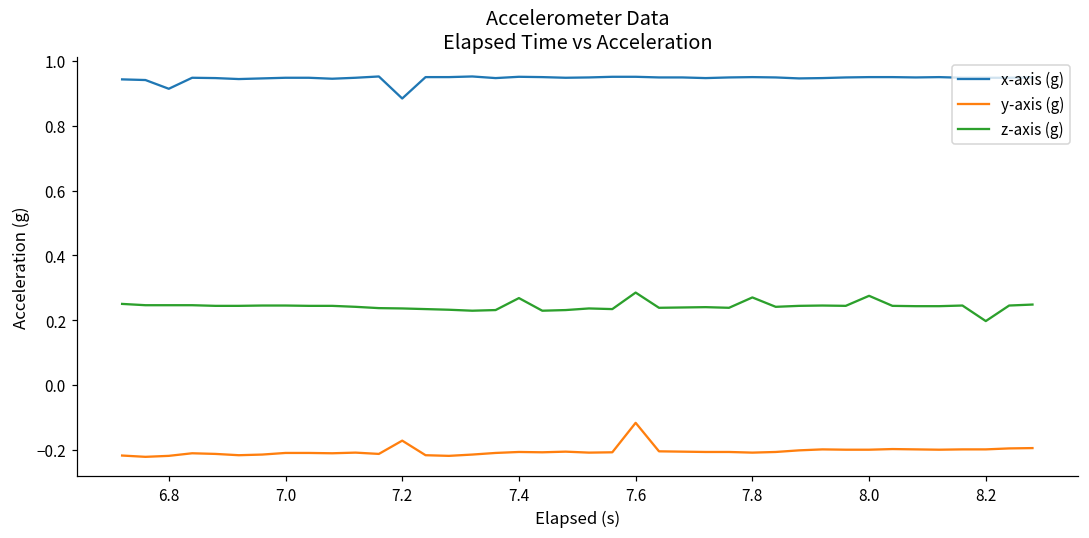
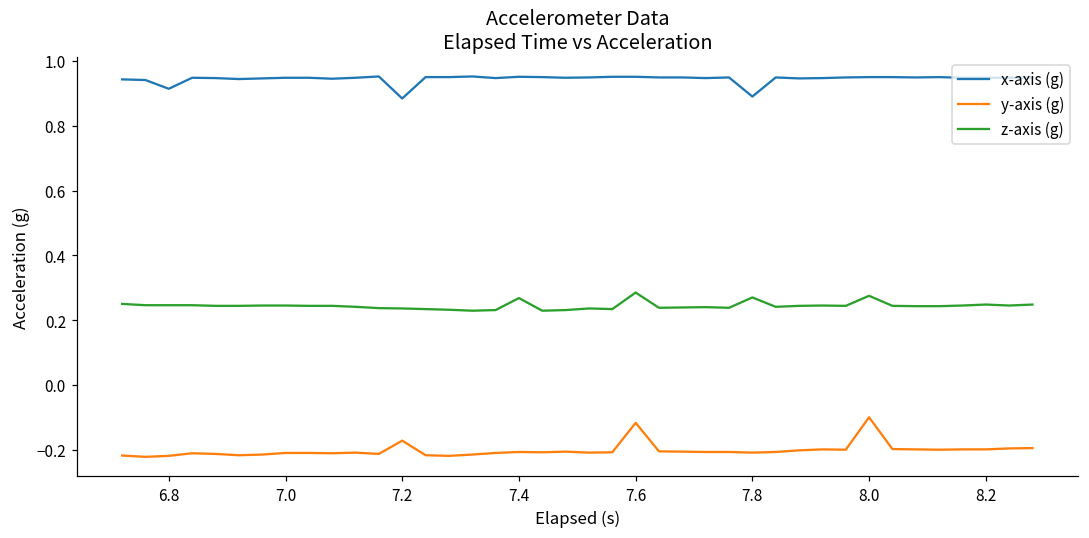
x-axis (g), 7.8: 0.95 -> 0.89
y-axis (g), 8.0: -0.2 -> -0.1
z-axis (g), 8.2: 0.20 -> 0.25
